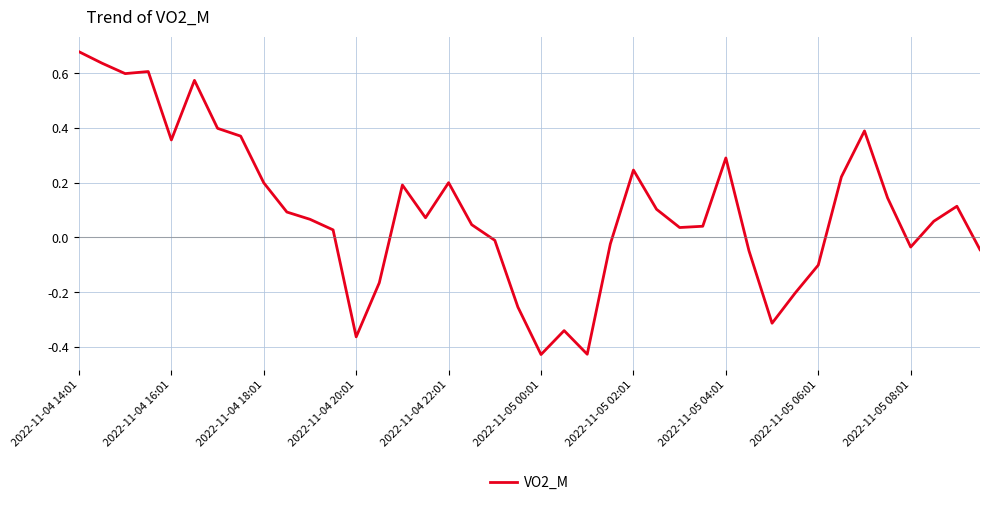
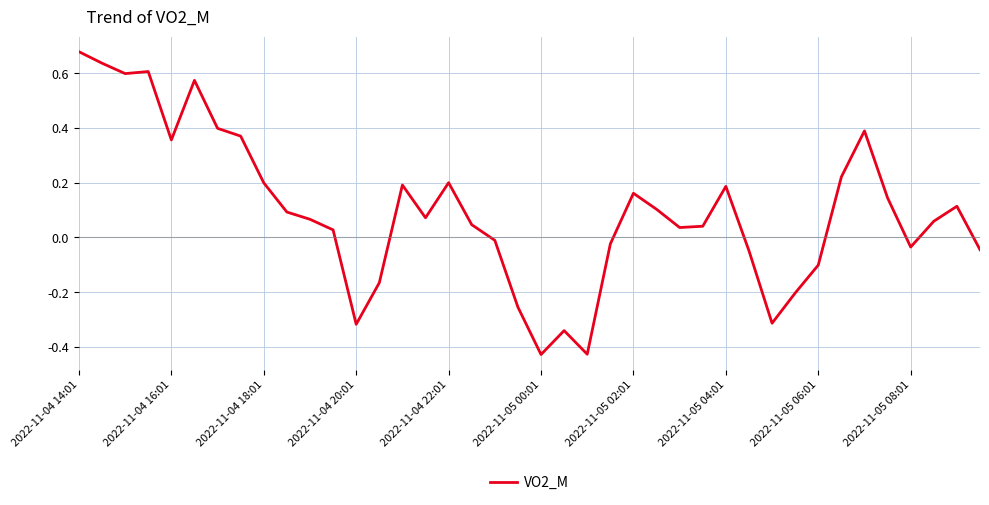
2022-11-04 20:01: -0.36 -> -0.32
2022-11-05 02:01: 0.25 -> 0.16
2022-11-05 04:01: 0.29 -> 0.19
